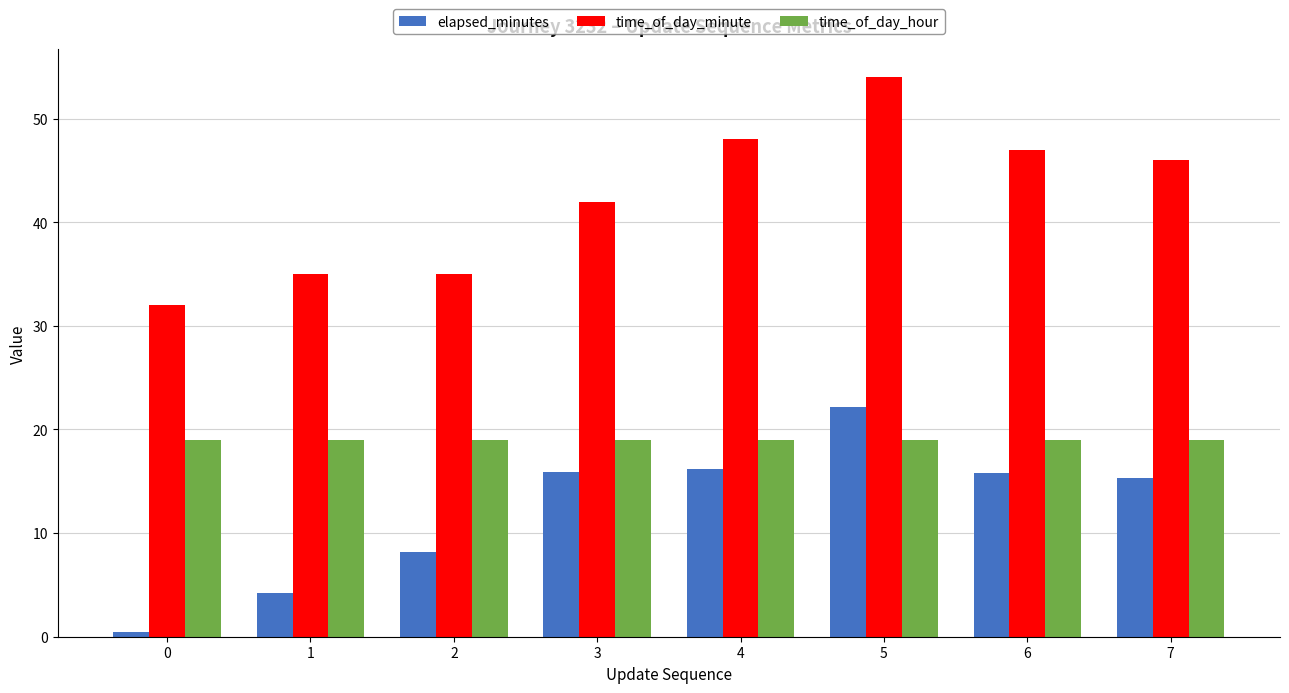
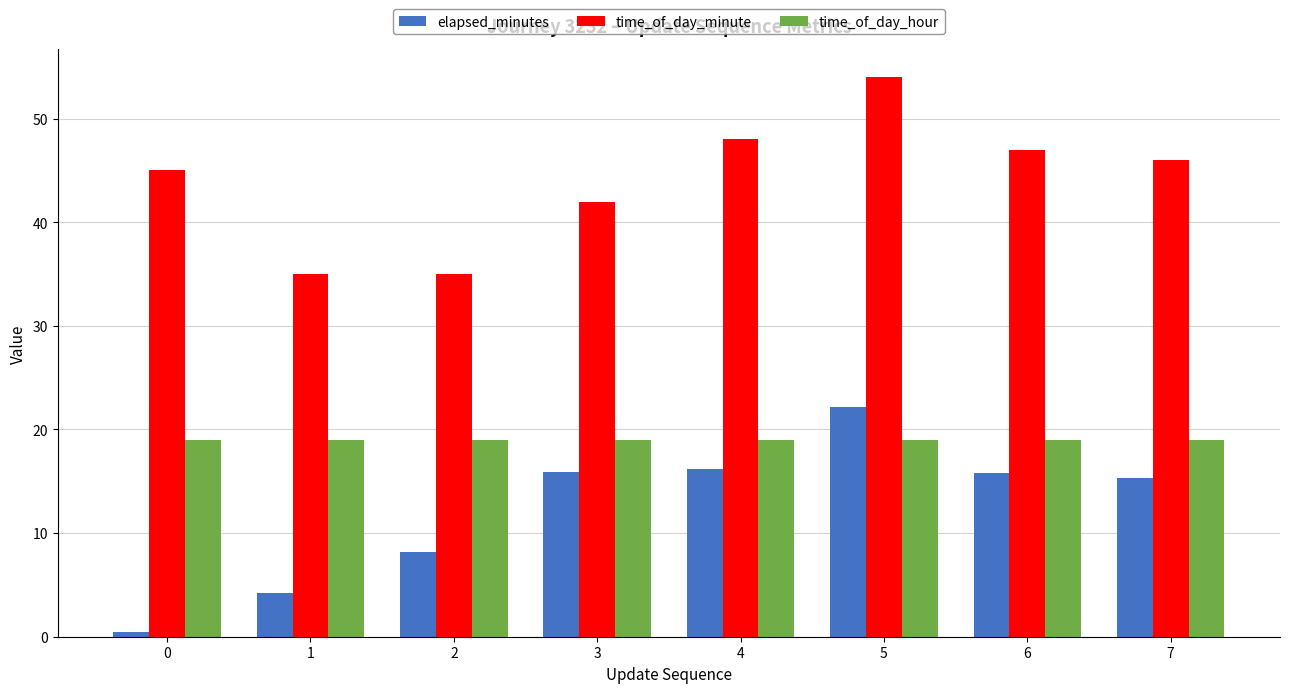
time_of_day_minute, 0: 32 -> 45
